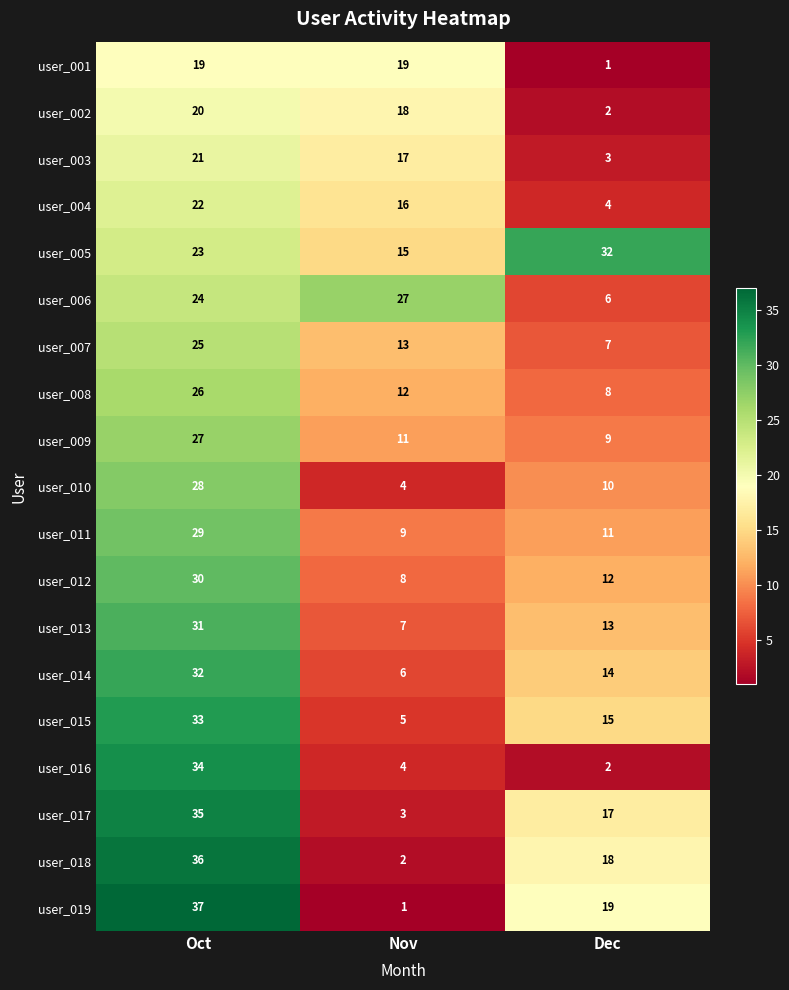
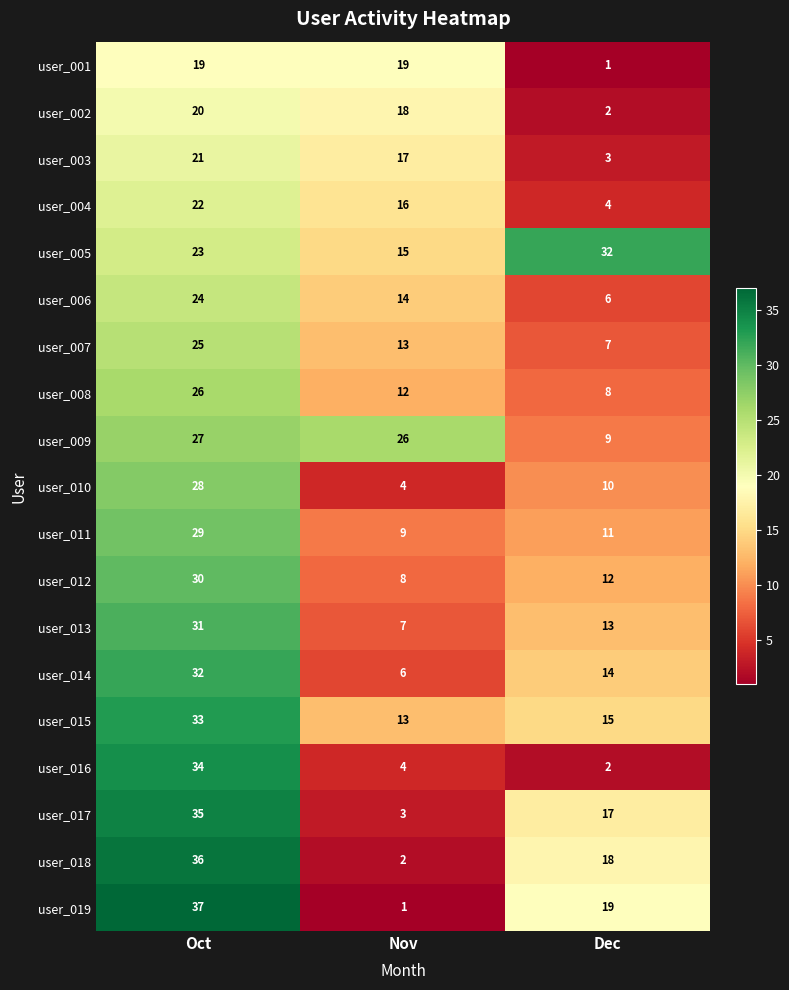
user_006, Nov: 27 -> 14
user_009, Nov: 11 -> 26
user_015, Nov: 5 -> 13
